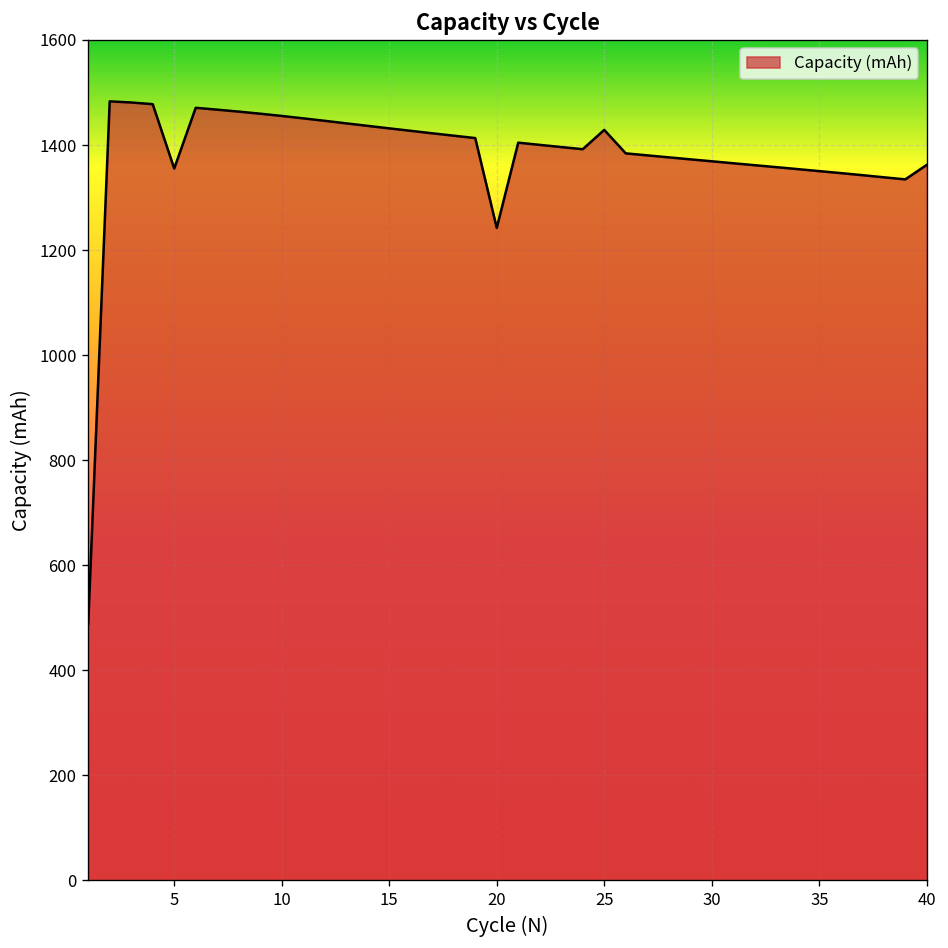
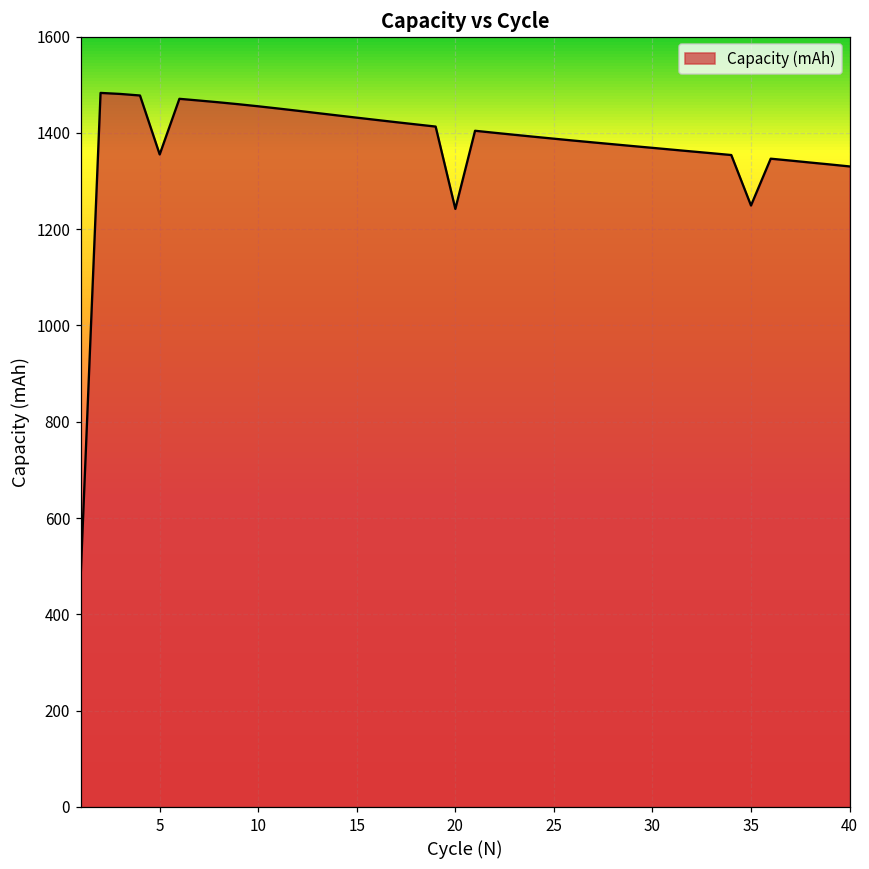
25: 1430 -> 1390
35: 1350 -> 1250
40: 1360 -> 1330
